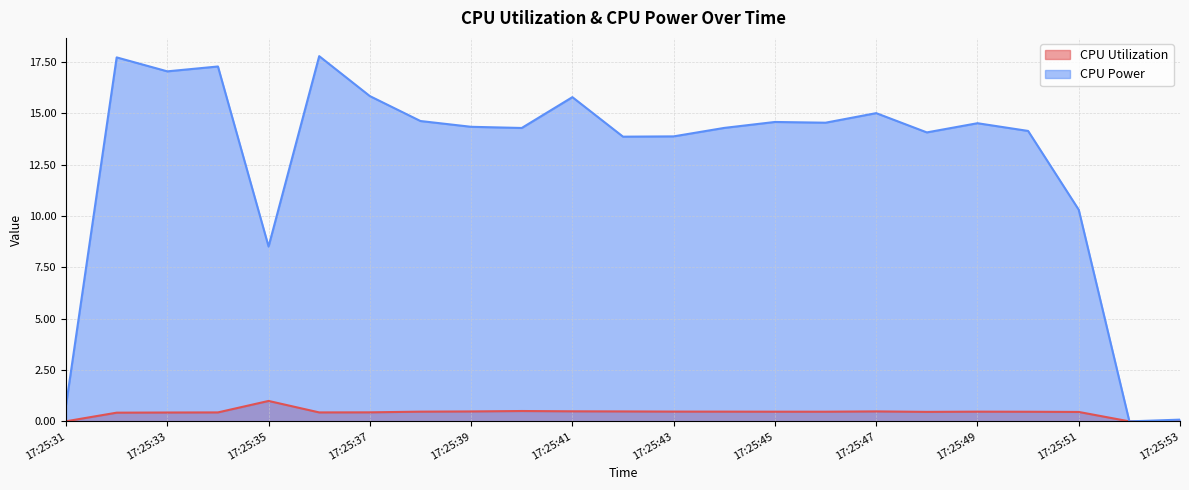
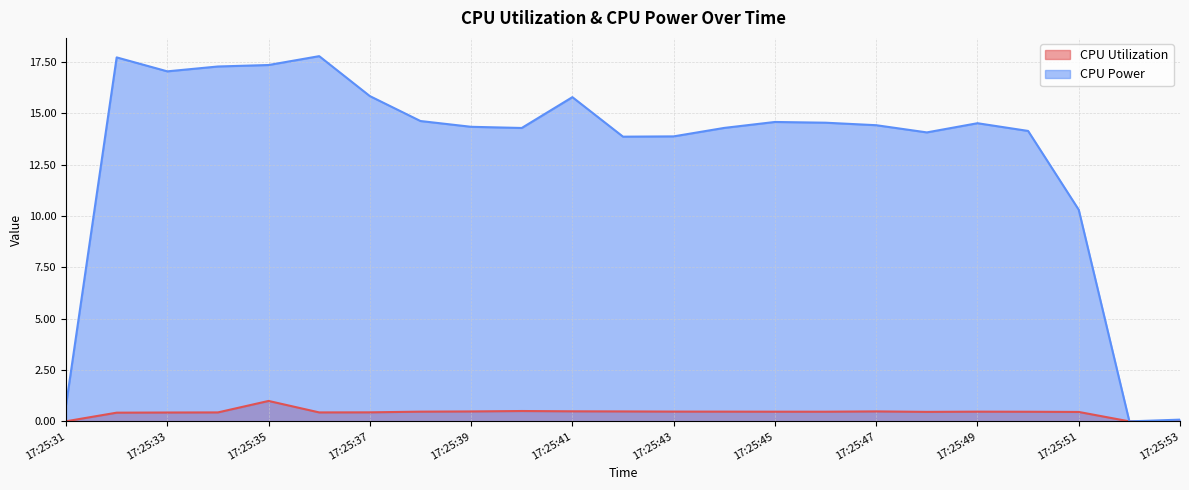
CPU Power, 17:25:35: 8.5 -> 17.3
CPU Power, 17:25:47: 15.0 -> 14.4
